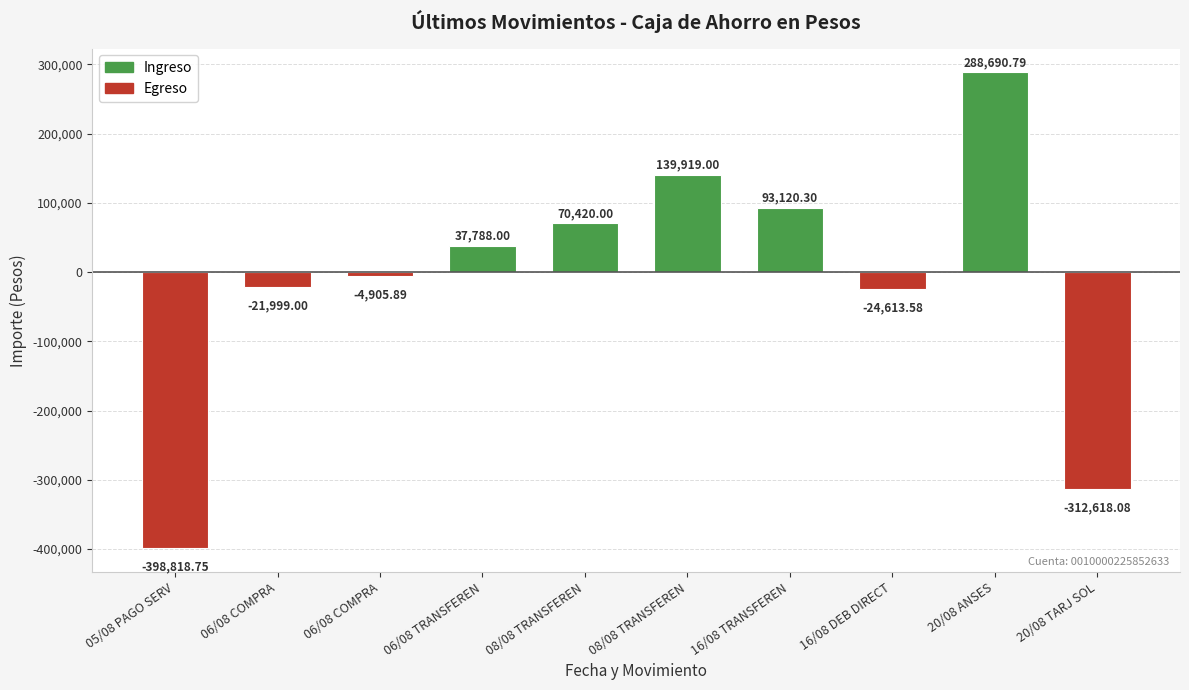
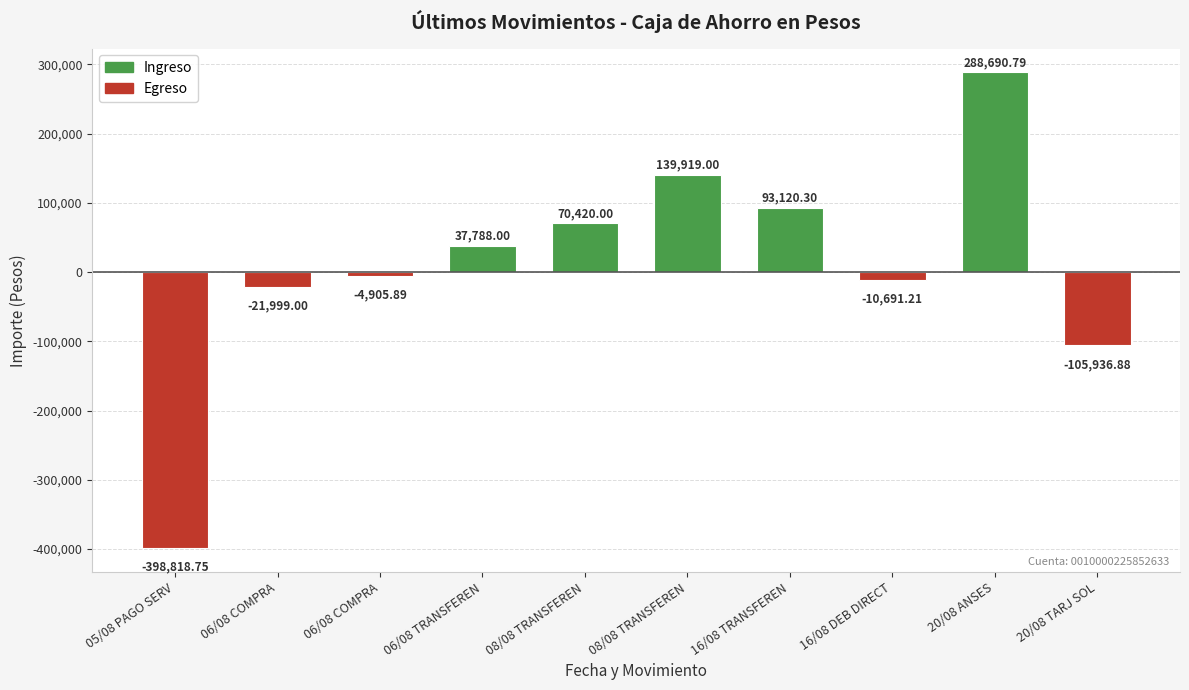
16/08 DEB DIRECT: -24,613.58 -> -10,691.21
20/08 TARJ SOL: -312,618.08 -> -105,936.88
